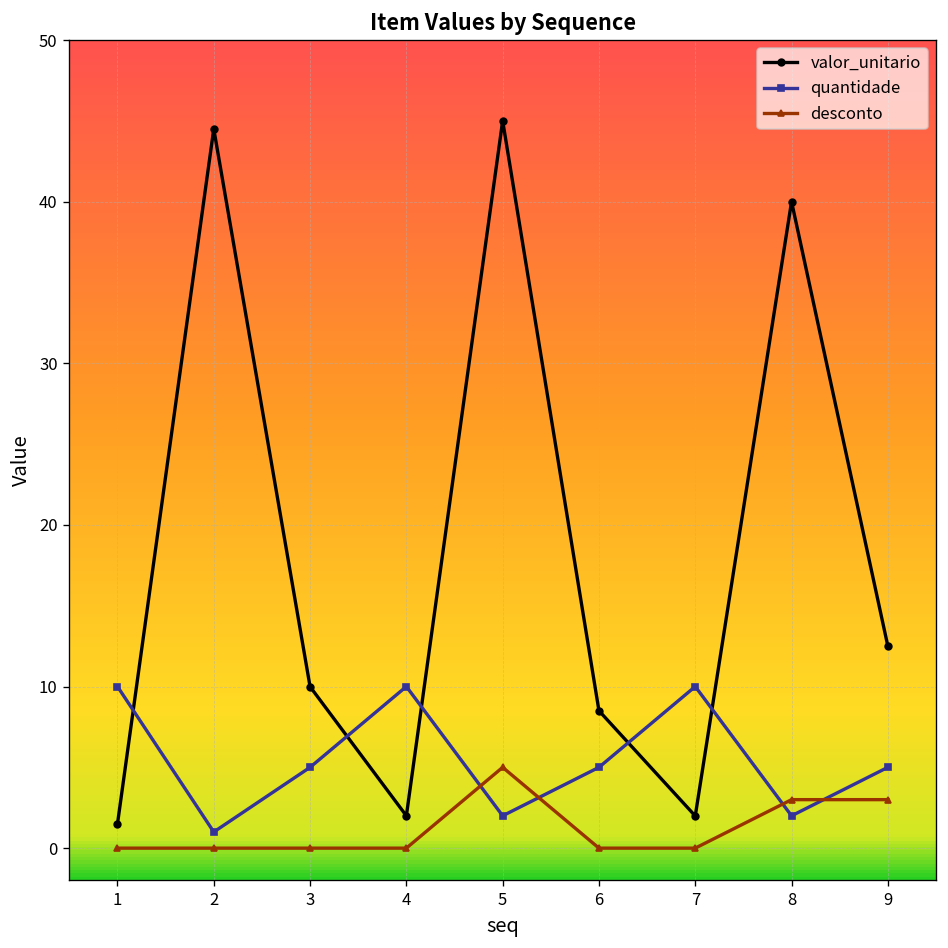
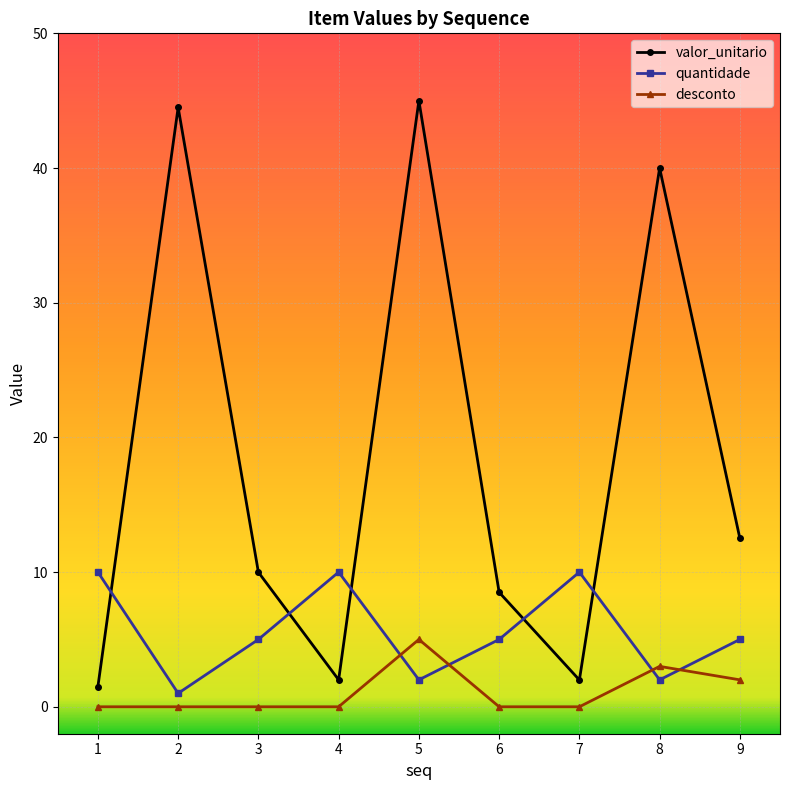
desconto, 9: 3 -> 2
